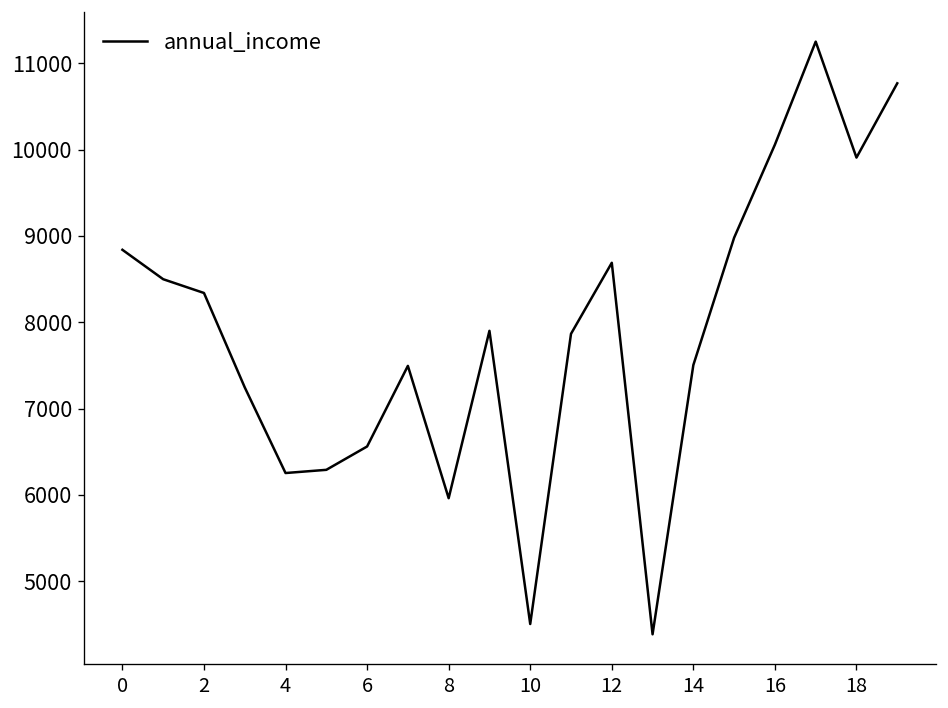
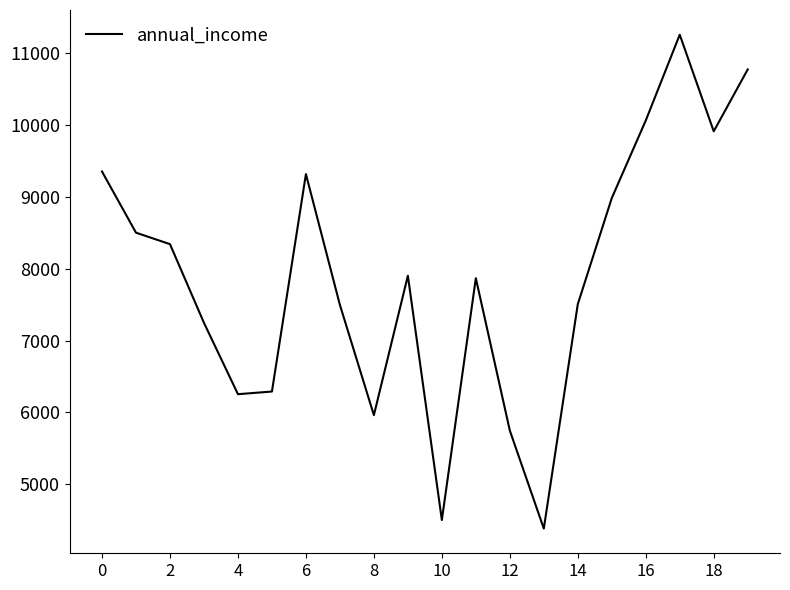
0: 8800 -> 9300
6: 6600 -> 9300
12: 8700 -> 5700
